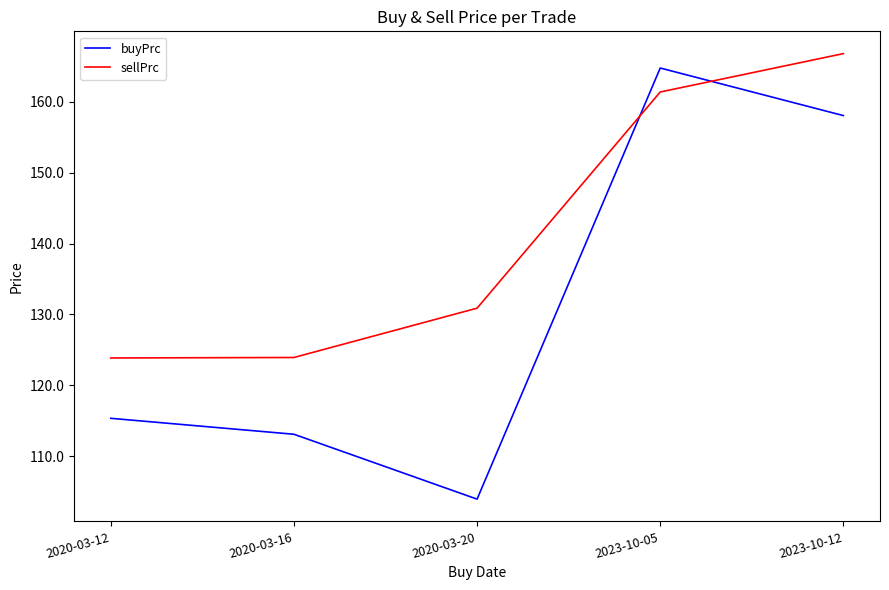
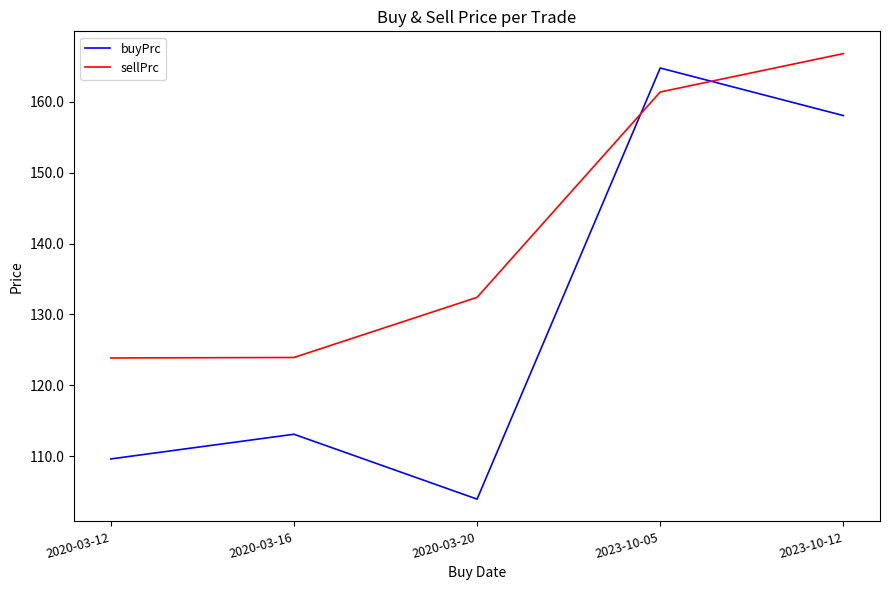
buyPrc, 2020-03-12: 115 -> 110
sellPrc, 2020-03-20: 131 -> 132
